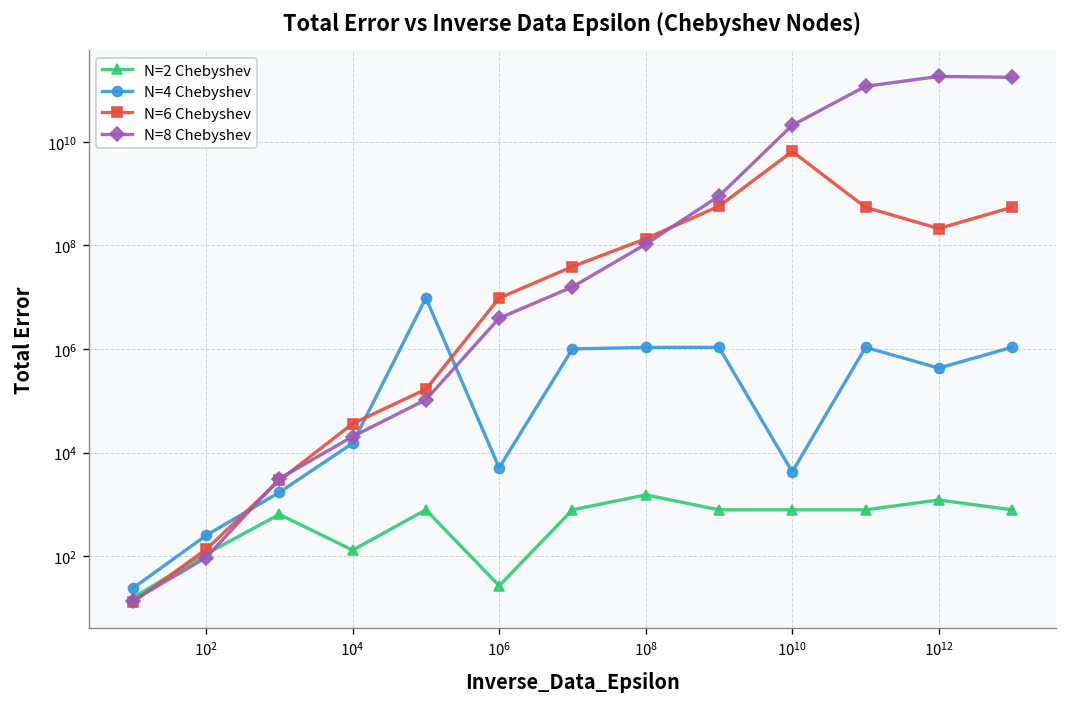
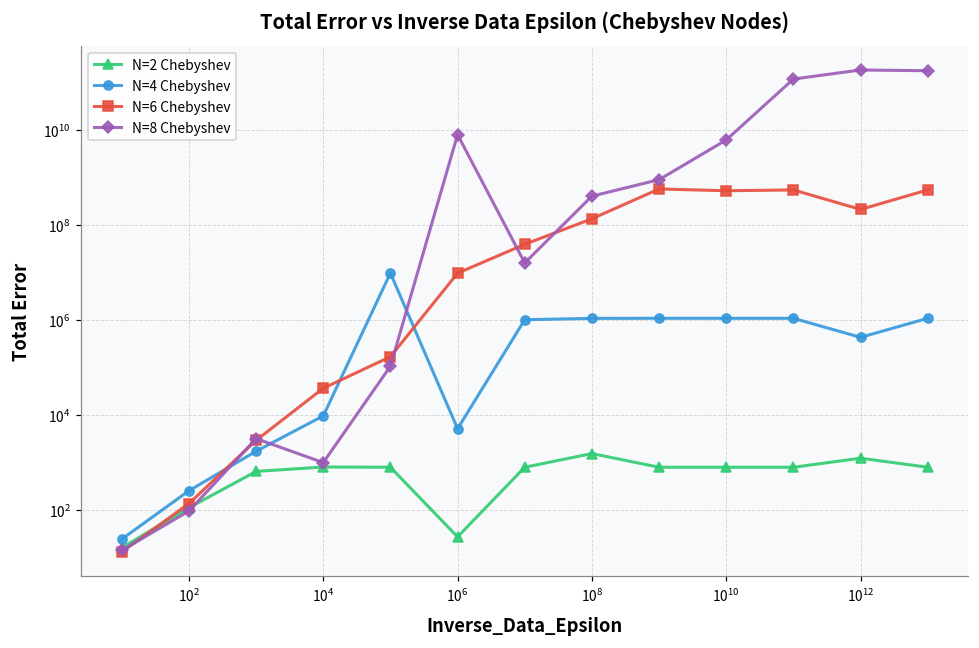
N=2 Chebyshev, 10^4: 130 -> 800
N=4 Chebyshev, 10^4: 15000 -> 10000
N=8 Chebyshev, 10^4: 20000 -> 1000
N=8 Chebyshev, 10^6: 4000000 -> 8000000000
N=8 Chebyshev, 10^8: 110000000 -> 400000000
N=4 Chebyshev, 10^10: 4000 -> 1100000
N=6 Chebyshev, 10^10: 7000000000 -> 500000000
N=8 Chebyshev, 10^10: 20000000000 -> 6000000000
